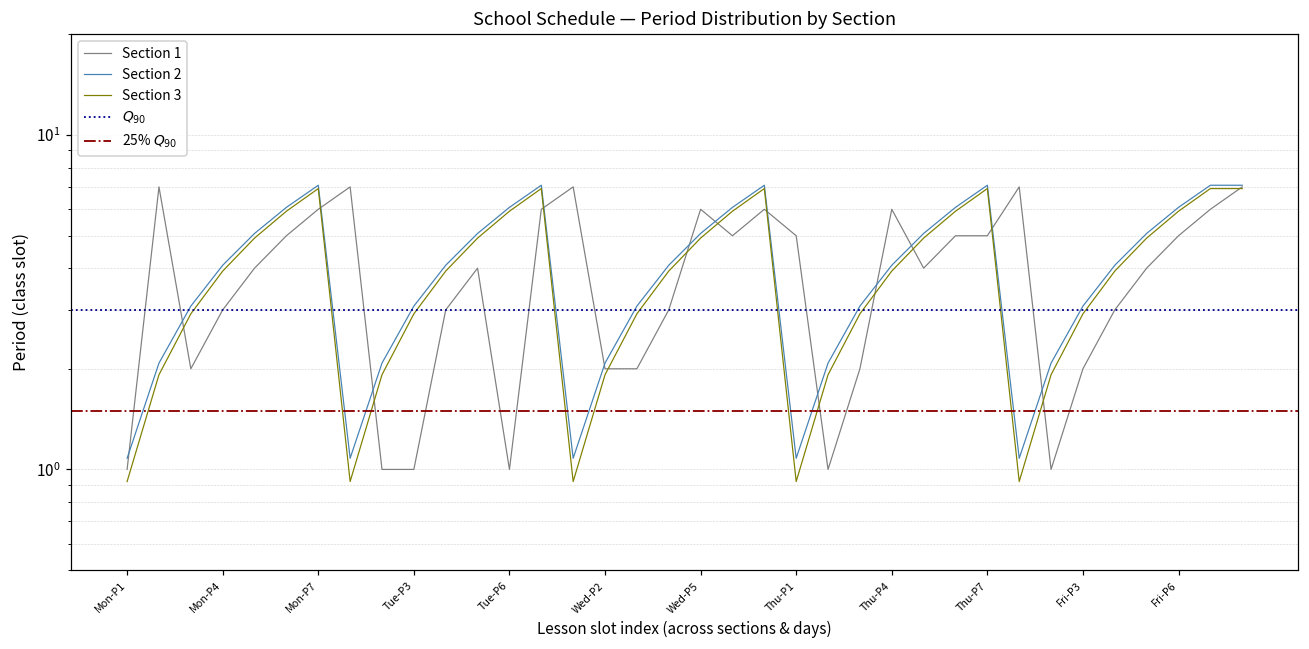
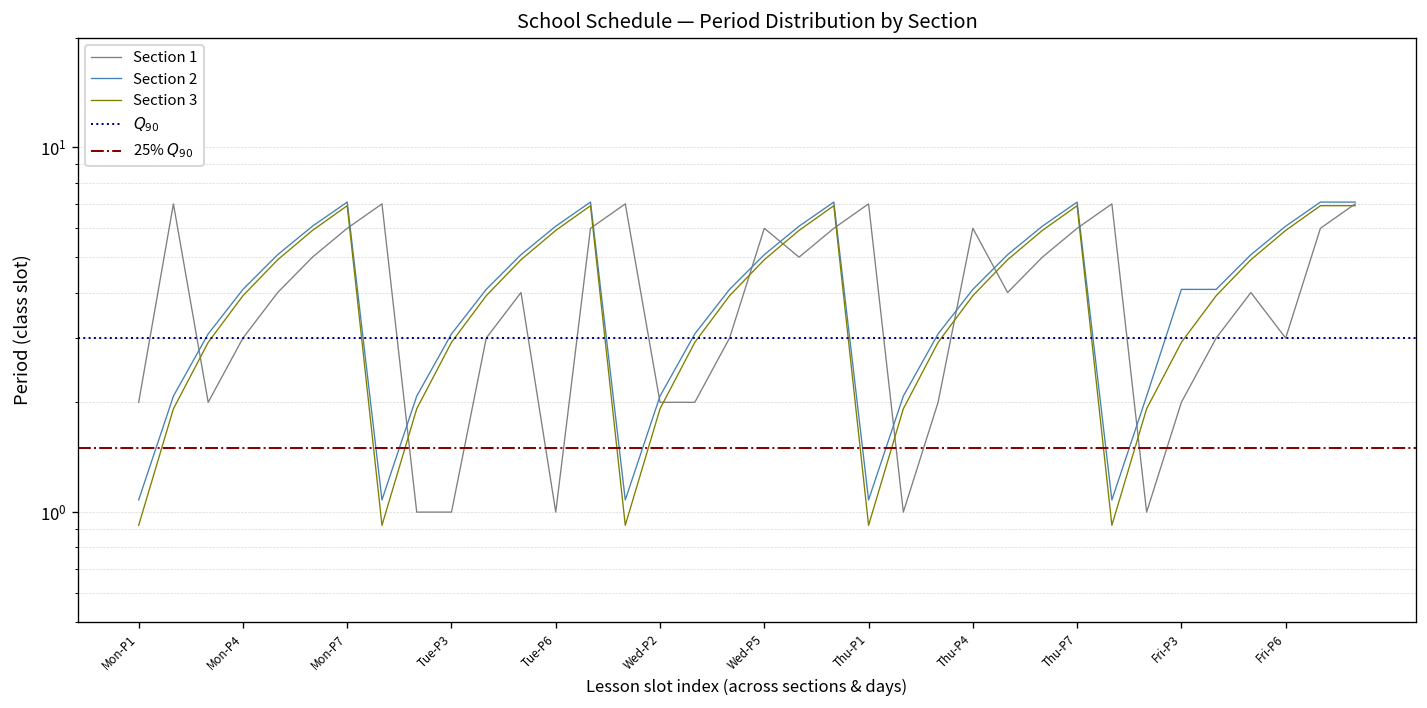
Section 1, Mon-P1: 1 -> 2
Section 1, Thu-P1: 5 -> 7
Section 1, Thu-P7: 5 -> 6
Section 2, Fri-P3: 3.1 -> 4.1
Section 1, Fri-P6: 5 -> 3
